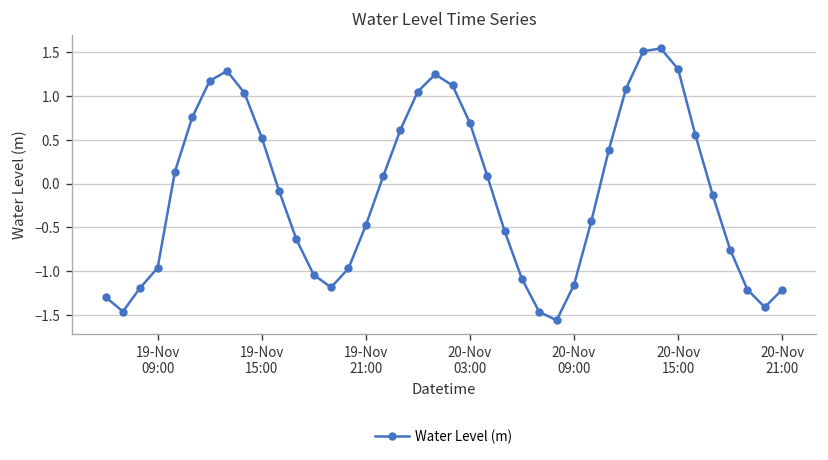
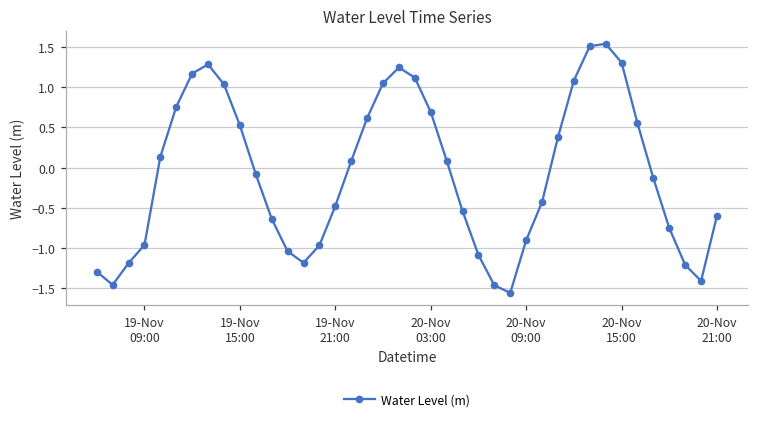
20-Nov 09:00: -1.2 -> -0.9
20-Nov 21:00: -1.2 -> -0.6
